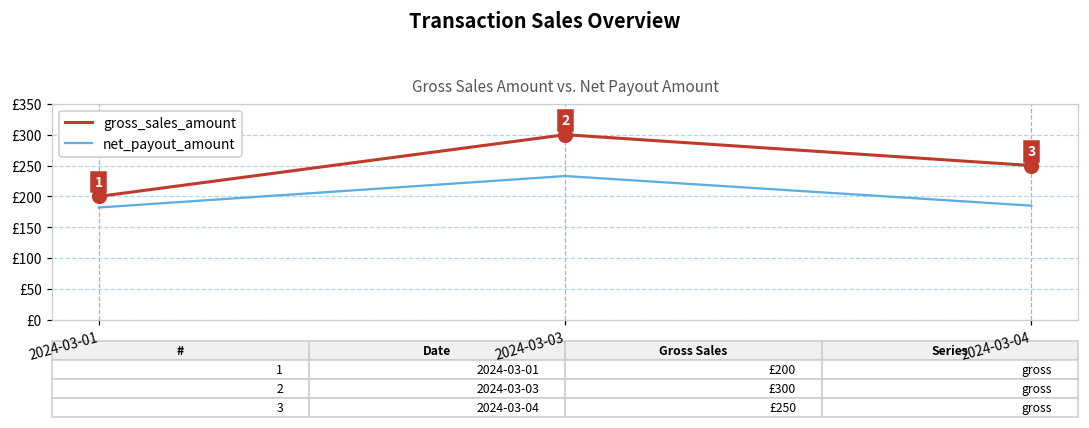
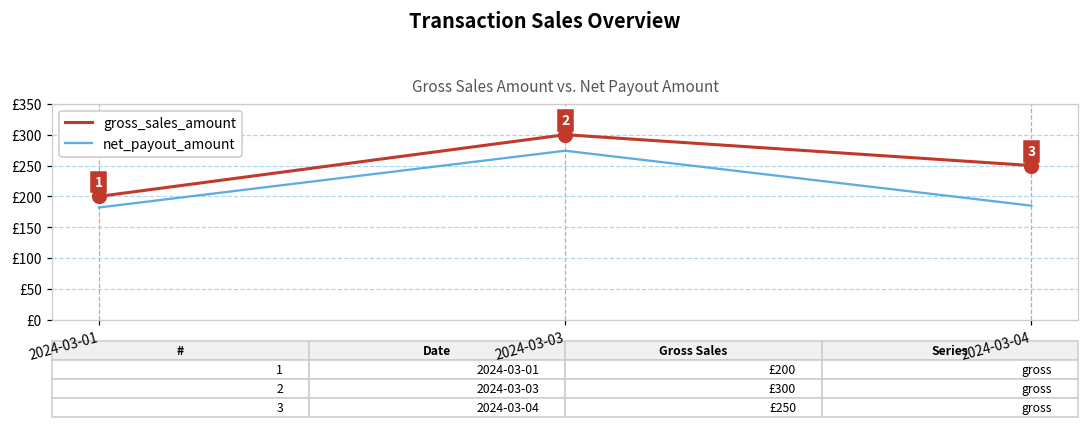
net_payout_amount, 2024-03-03: £230 -> £270
